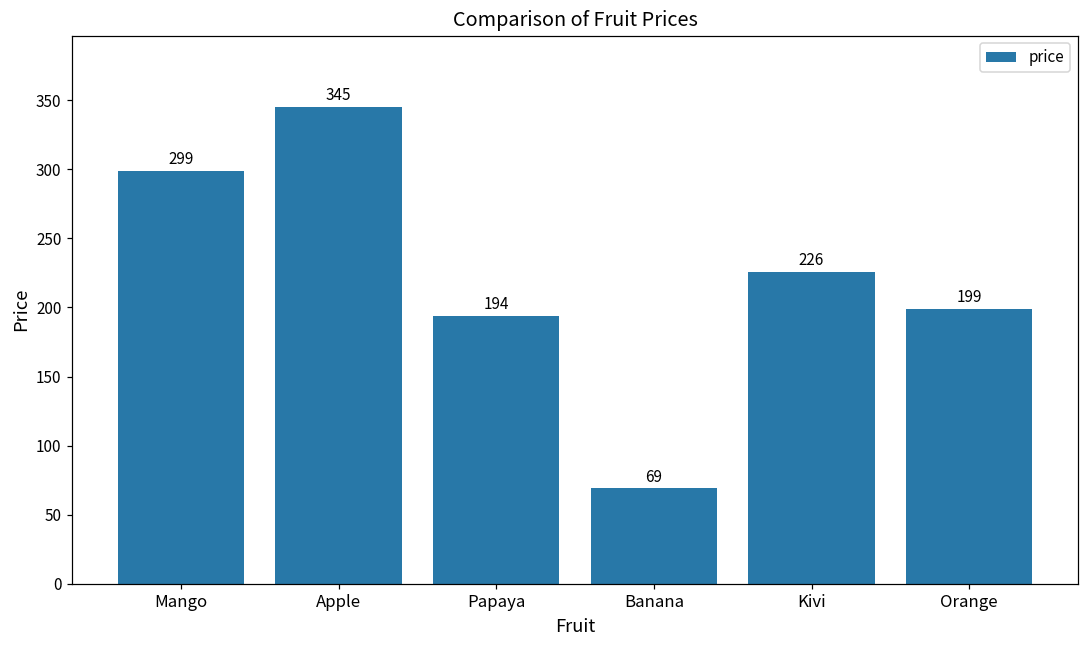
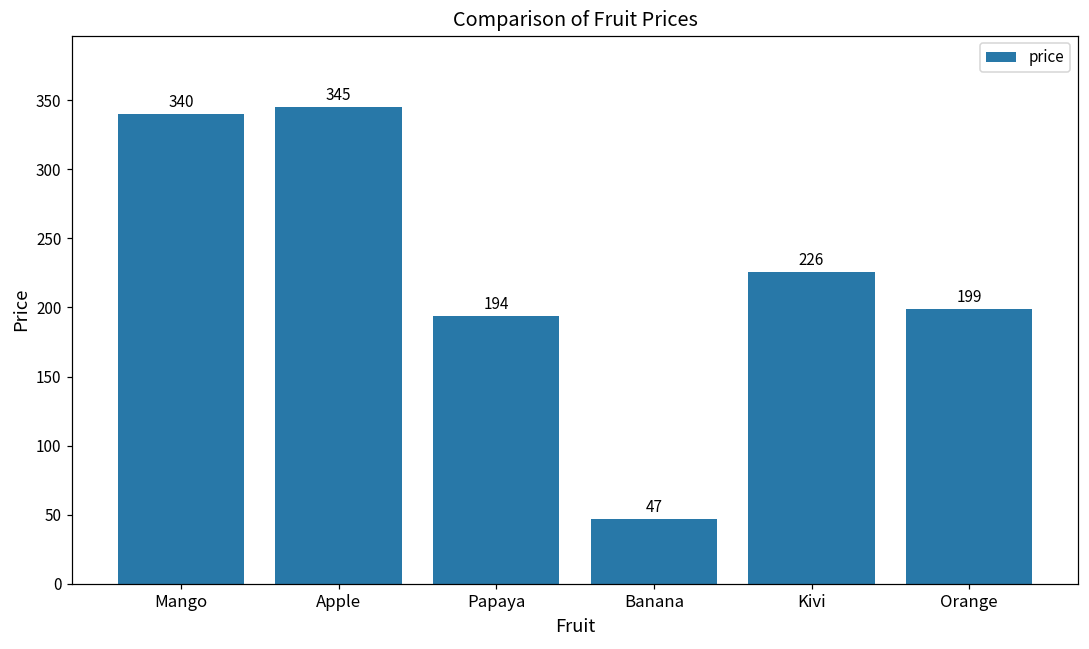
Mango: 299 -> 340
Banana: 69 -> 47
